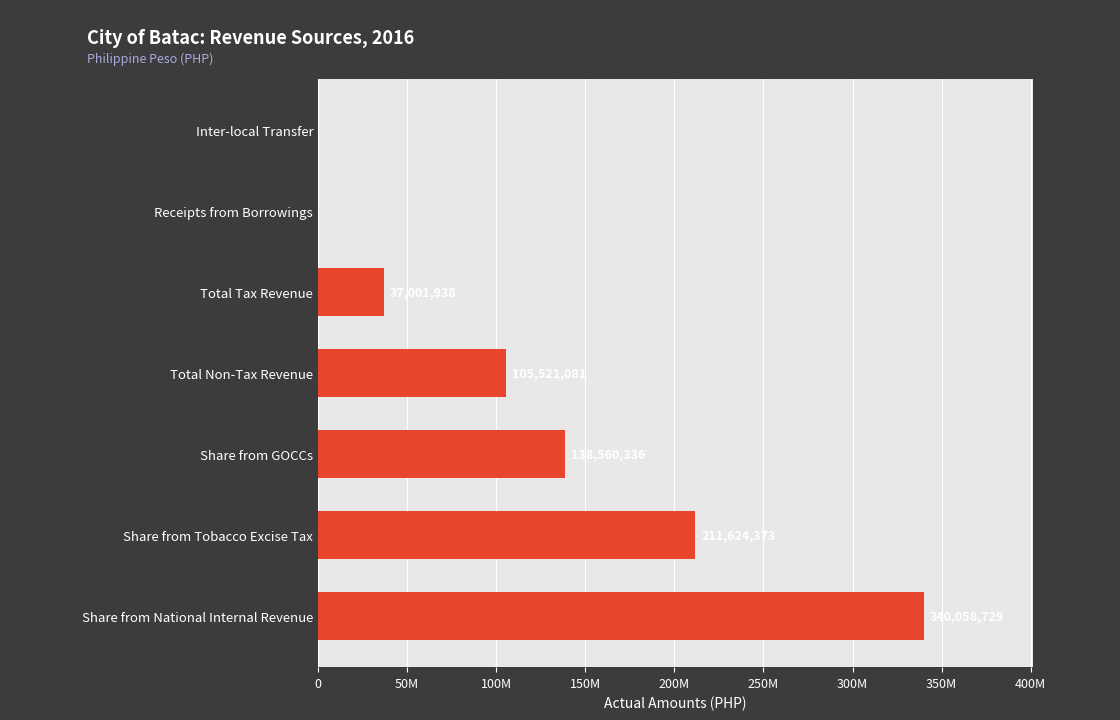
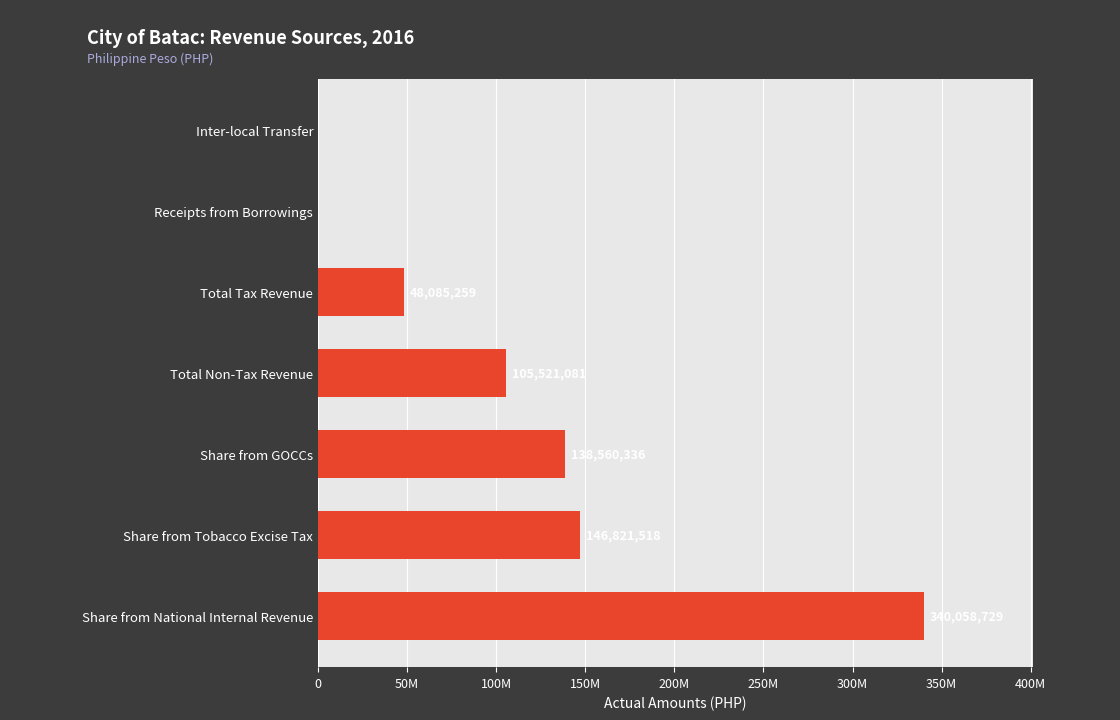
Total Tax Revenue: 37000000 -> 48000000
Share from Tobacco Excise Tax: 212000000 -> 147000000
